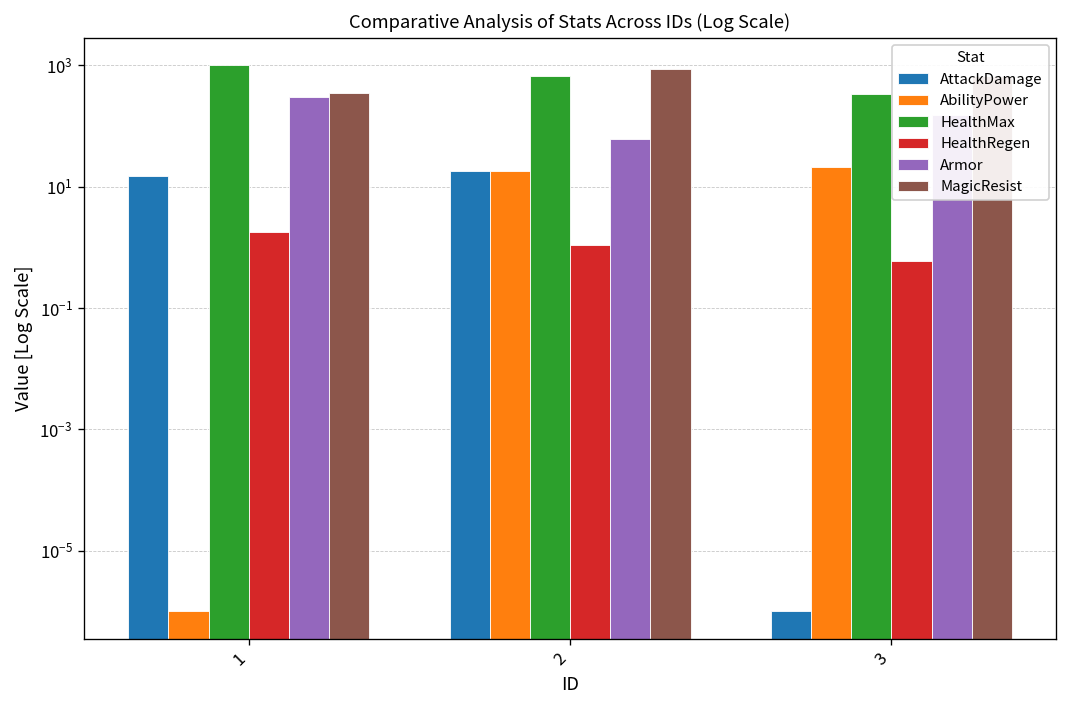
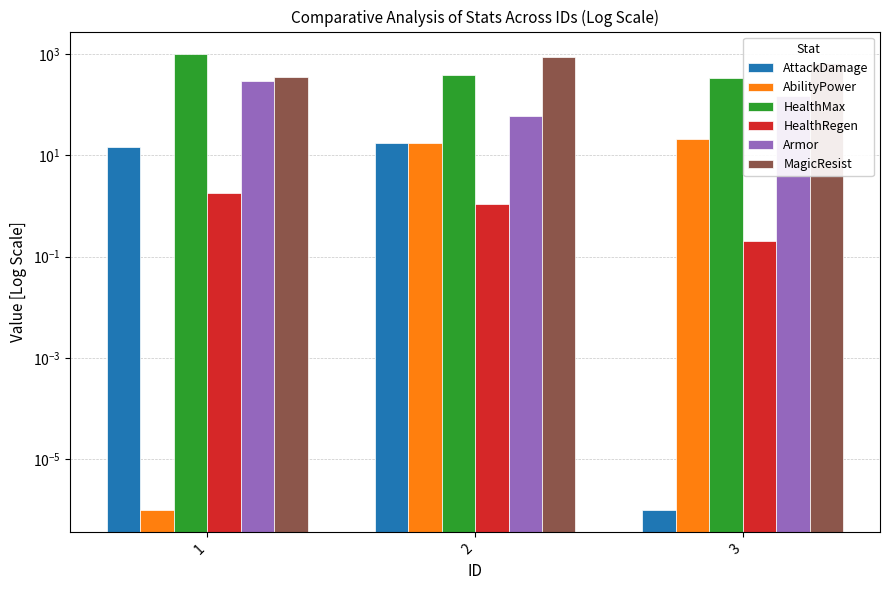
HealthMax, 2: 700 -> 400
HealthRegen, 3: 0.6 -> 0.2
